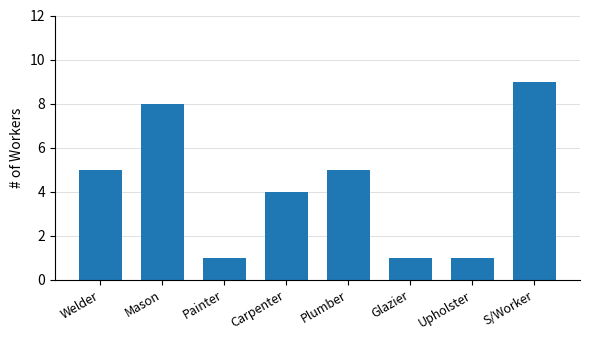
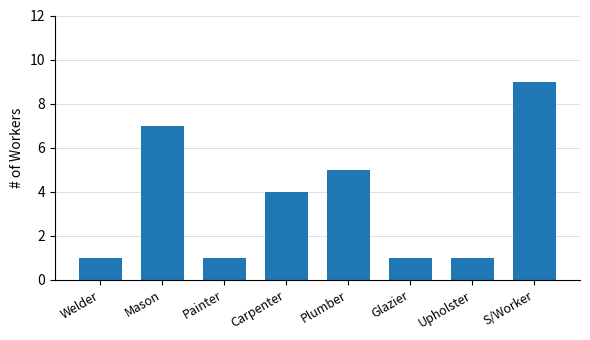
Welder: 5 -> 1
Mason: 8 -> 7
